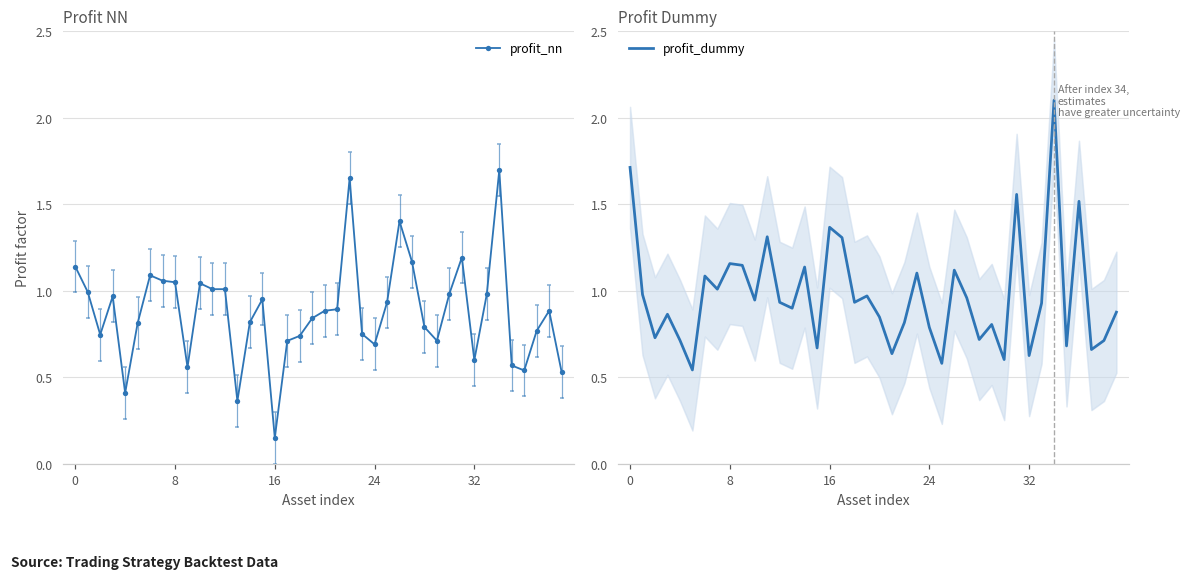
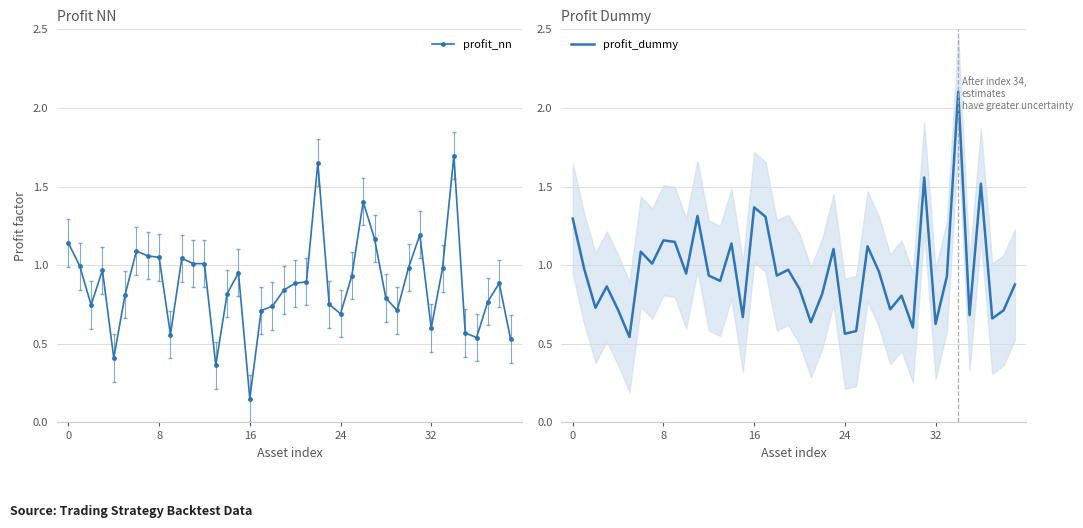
Profit Dummy, profit_dummy, 0: 1.71 -> 1.30
Profit Dummy, profit_dummy, 24: 0.79 -> 0.56
